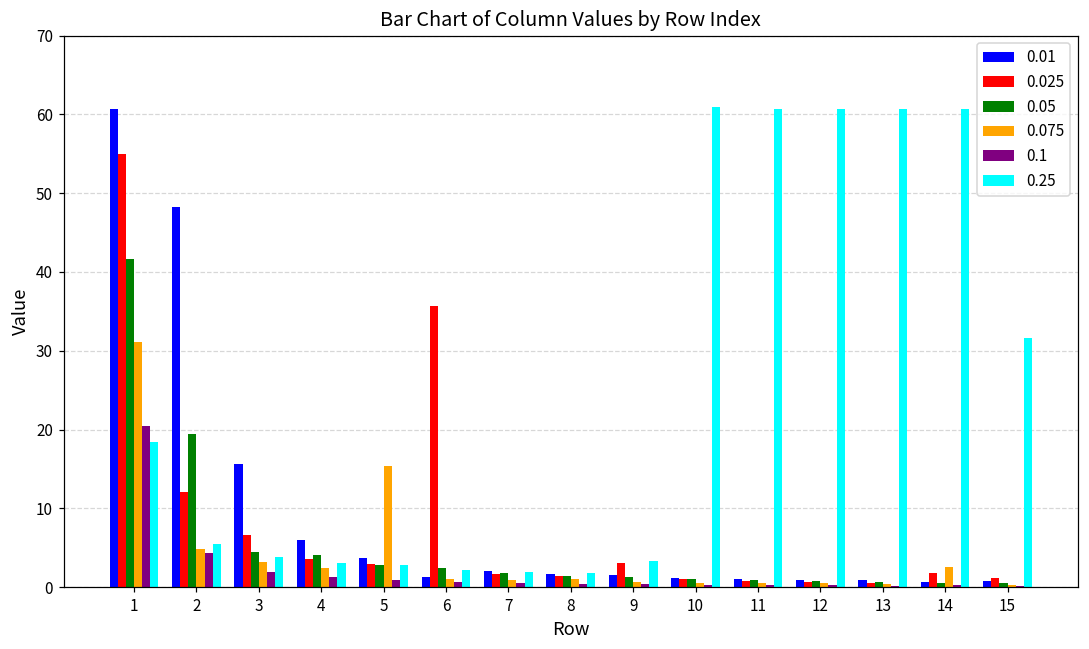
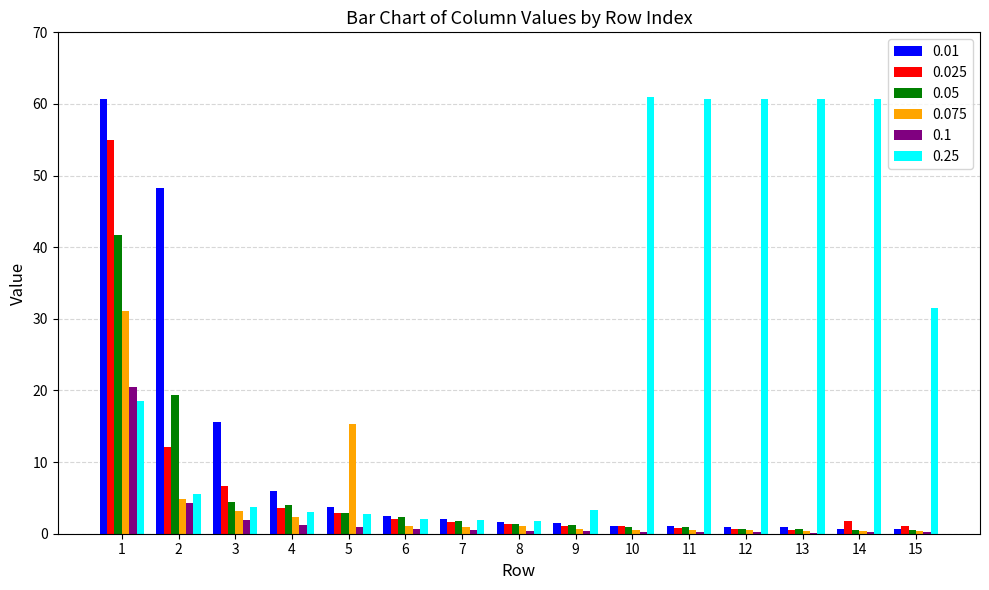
0.01, 6: 1 -> 2
0.025, 6: 36 -> 2
0.025, 9: 3 -> 1
0.075, 14: 3 -> 0
